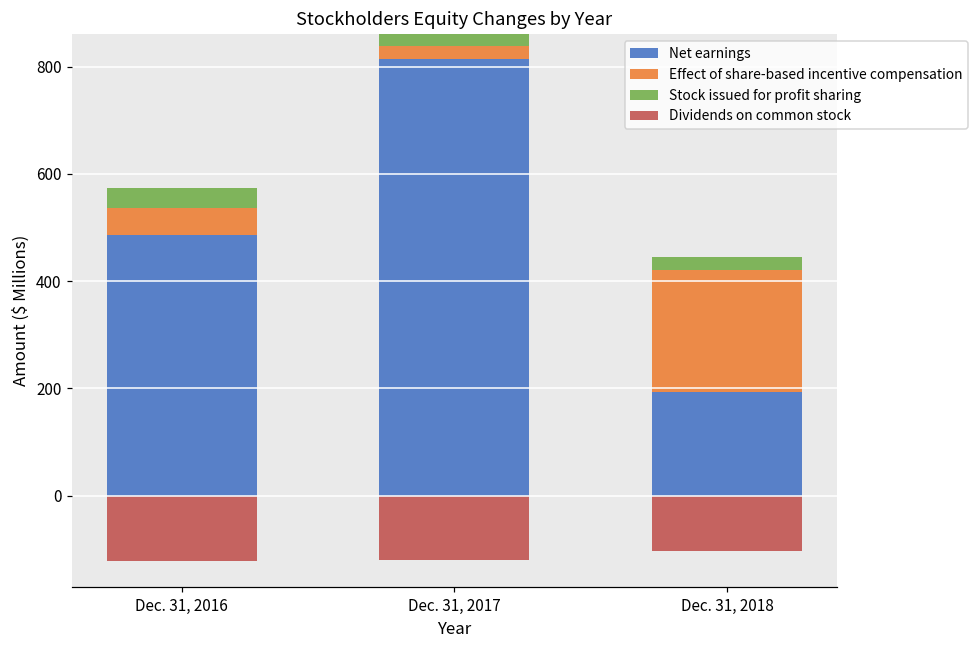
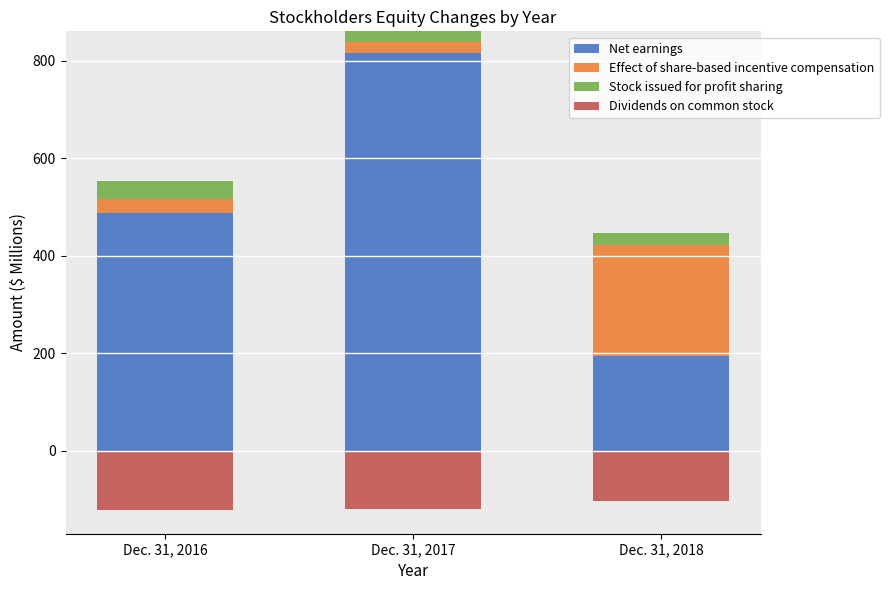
Effect of share-based incentive compensation, Dec. 31, 2016: 50 -> 30
